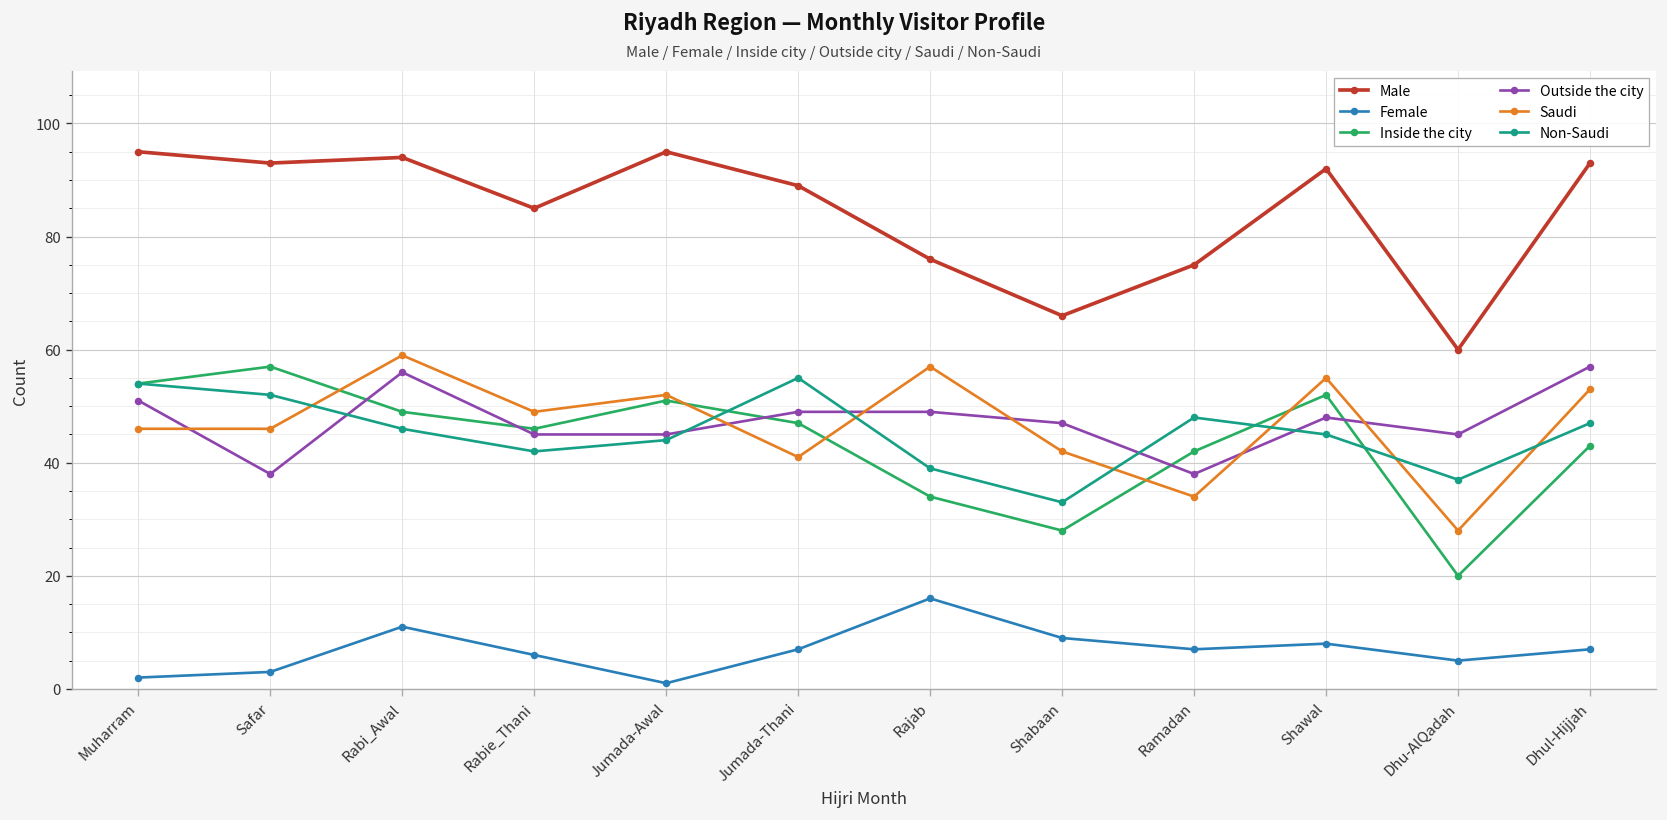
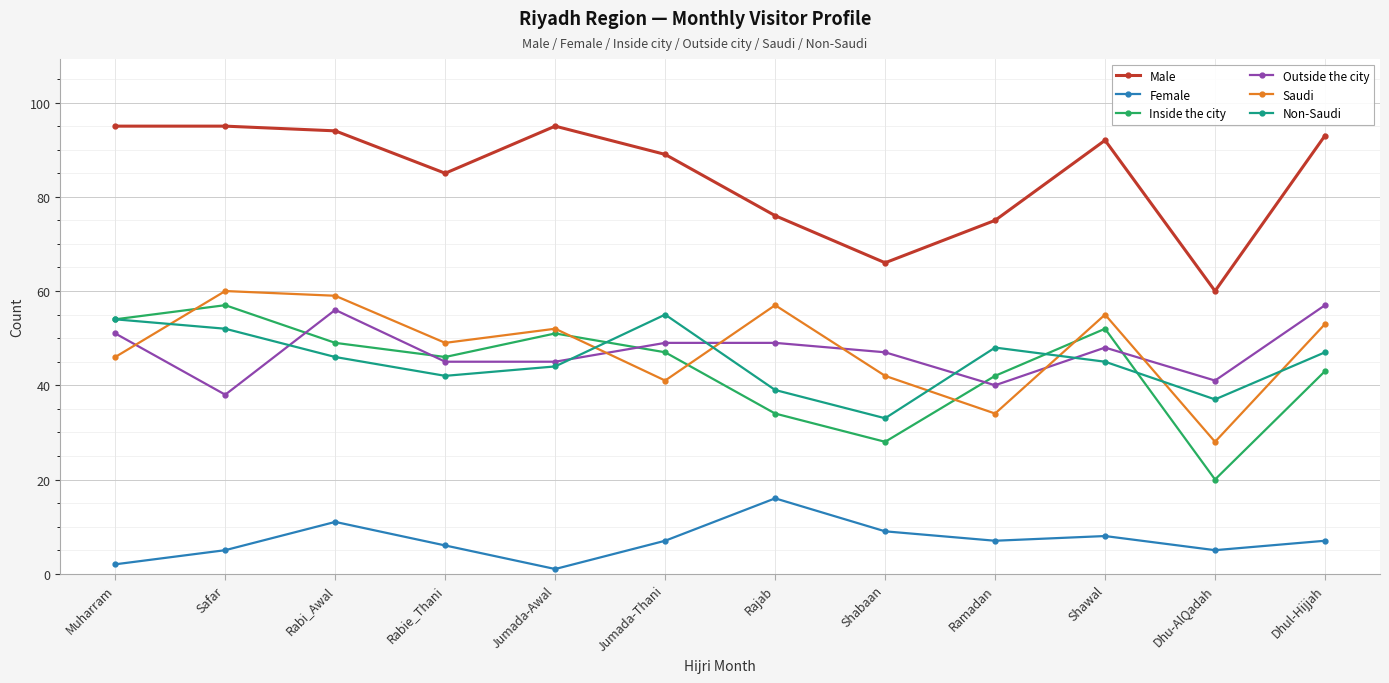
Male, Safar: 93 -> 95
Female, Safar: 3 -> 5
Saudi, Safar: 46 -> 60
Outside the city, Ramadan: 38 -> 40
Outside the city, Dhu-AlQadah: 45 -> 41
